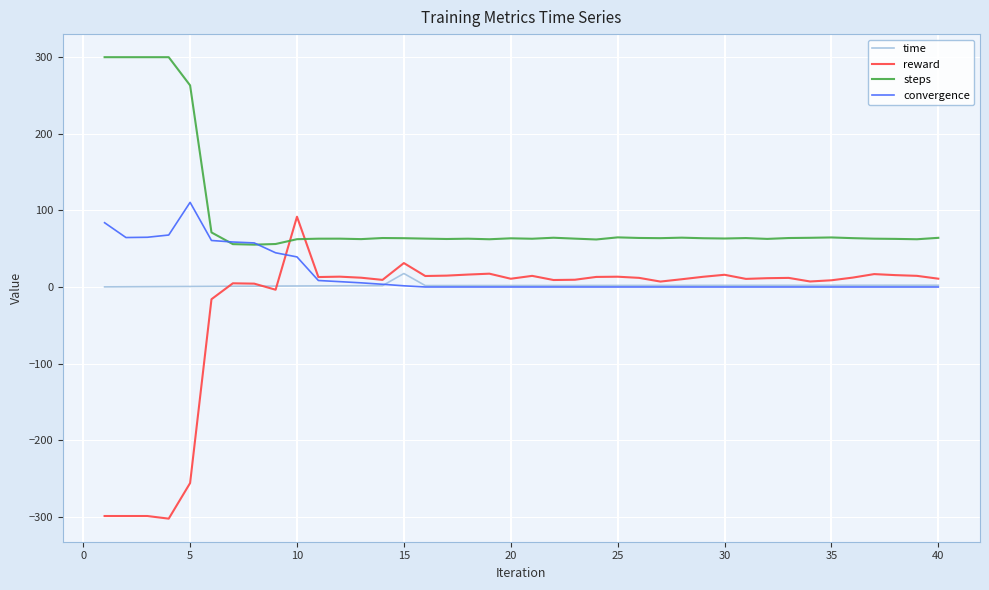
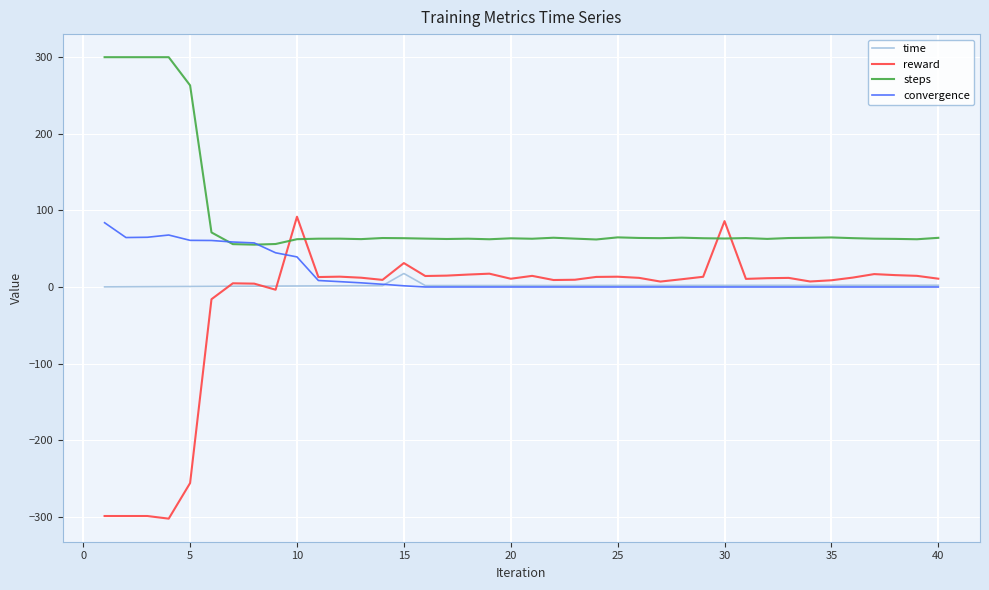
convergence, 5: 110 -> 60
reward, 30: 20 -> 90
